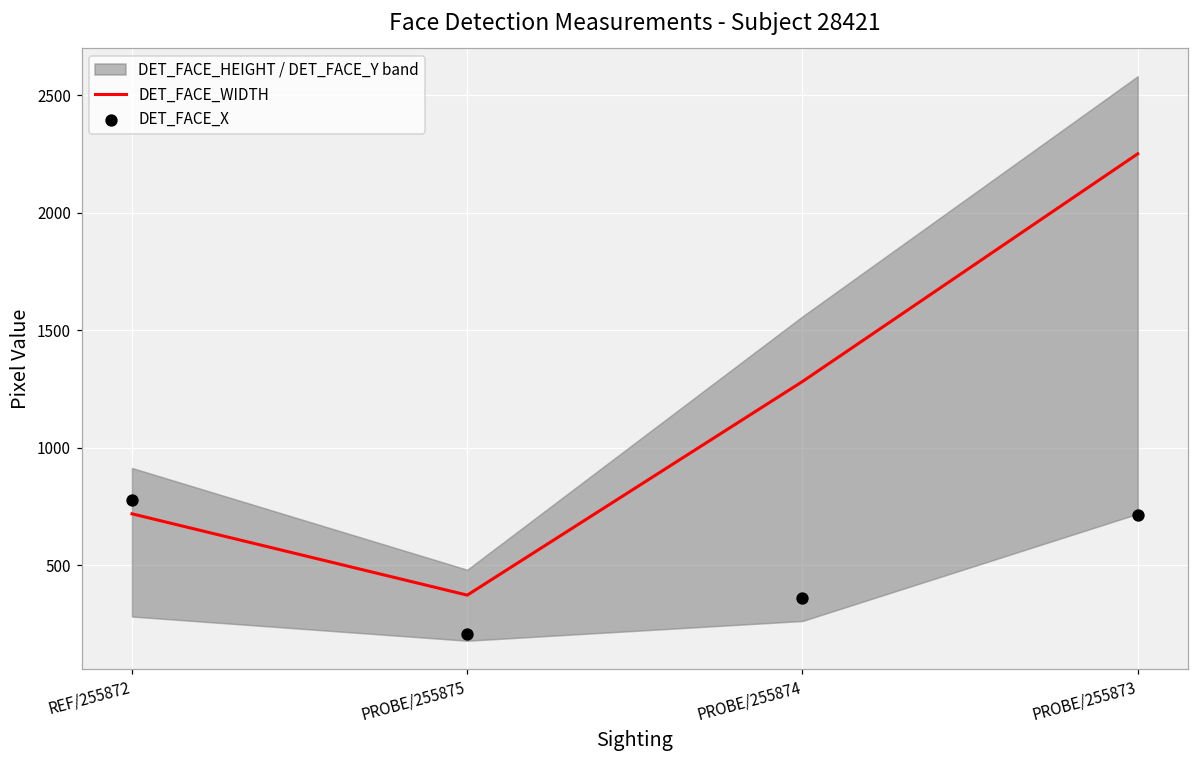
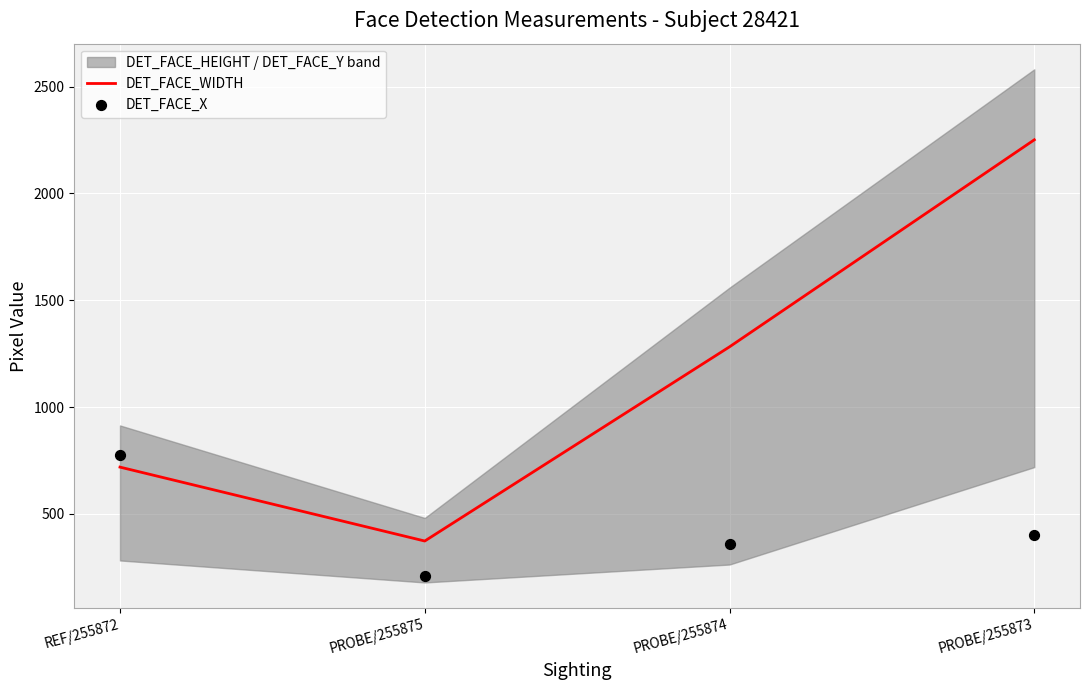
DET_FACE_X, PROBE/255873: 710 -> 400
